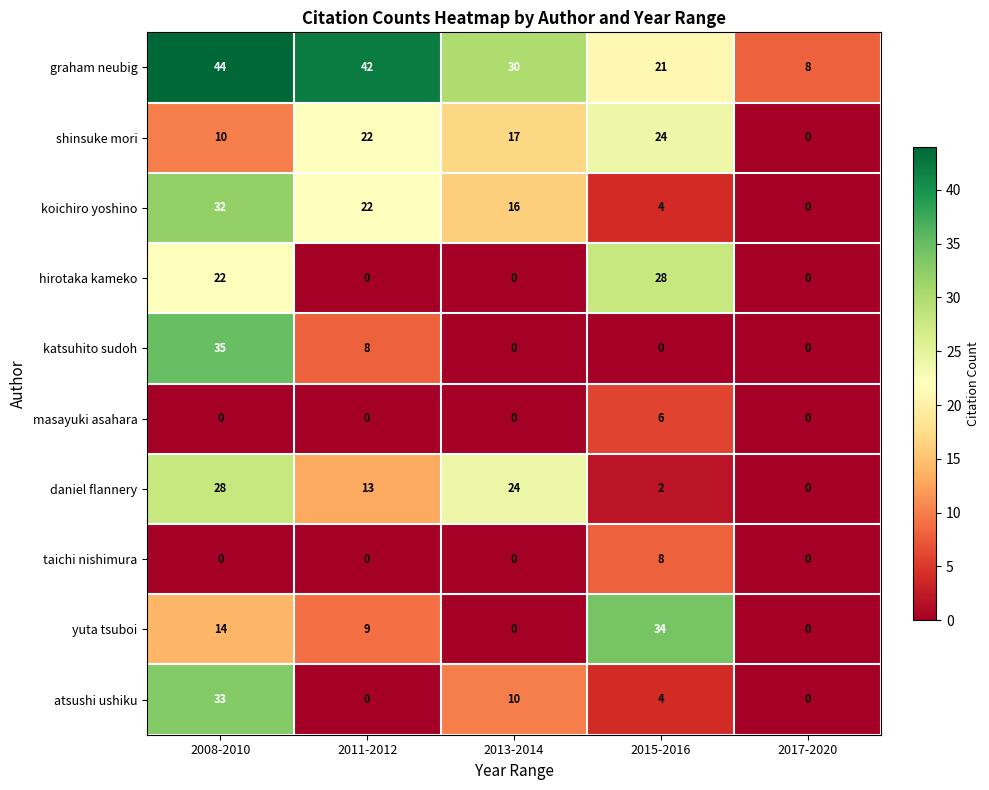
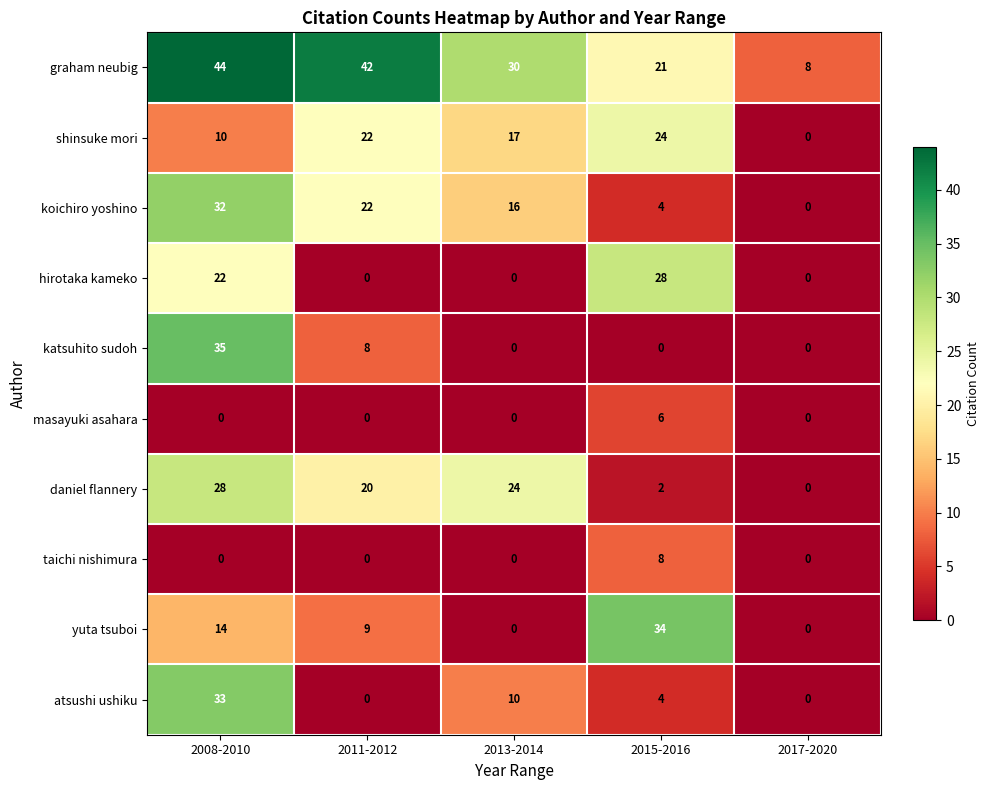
daniel flannery, 2011-2012: 13 -> 20
